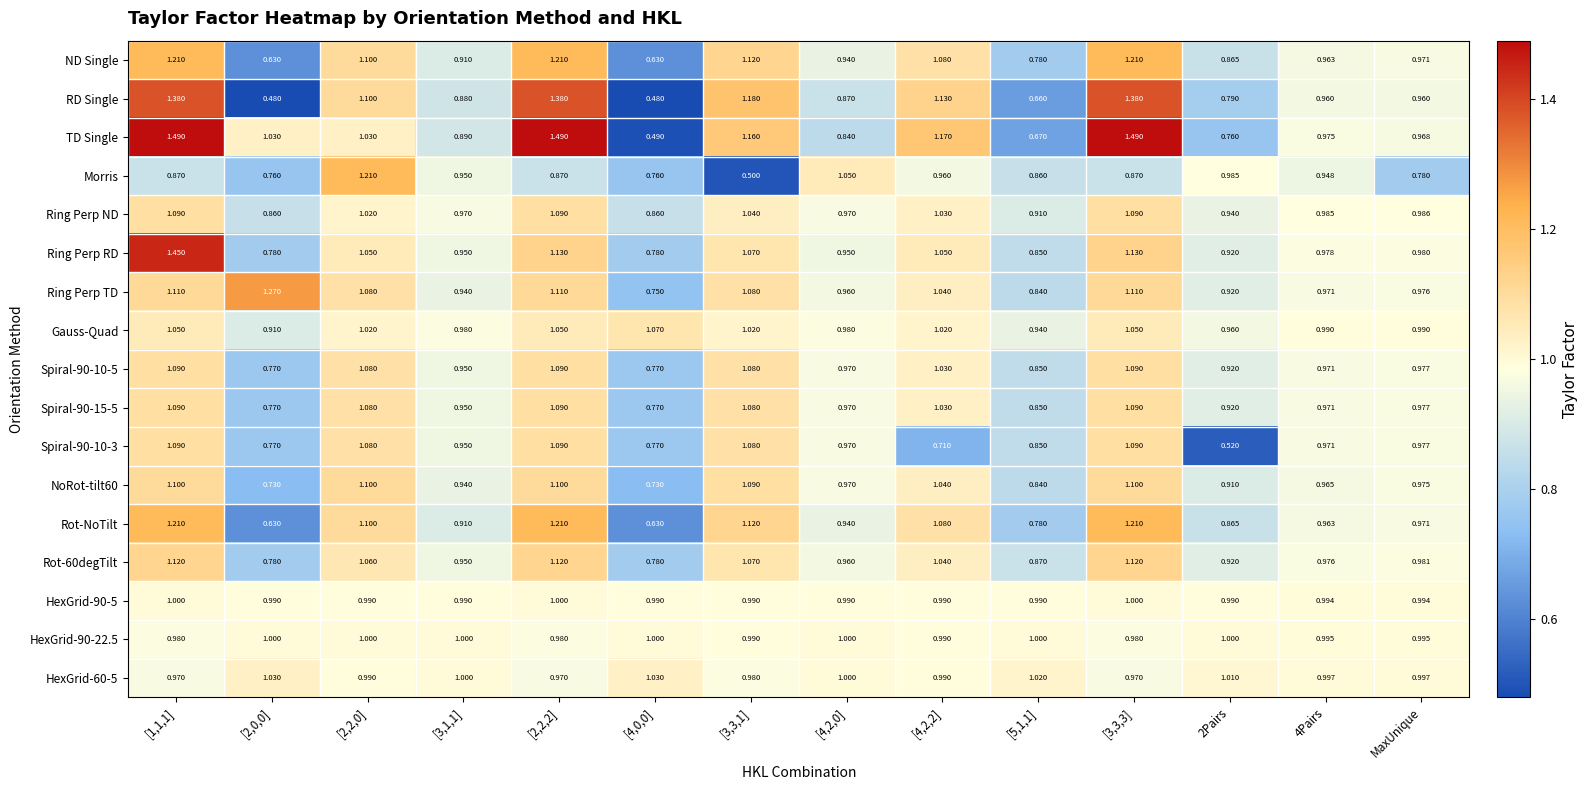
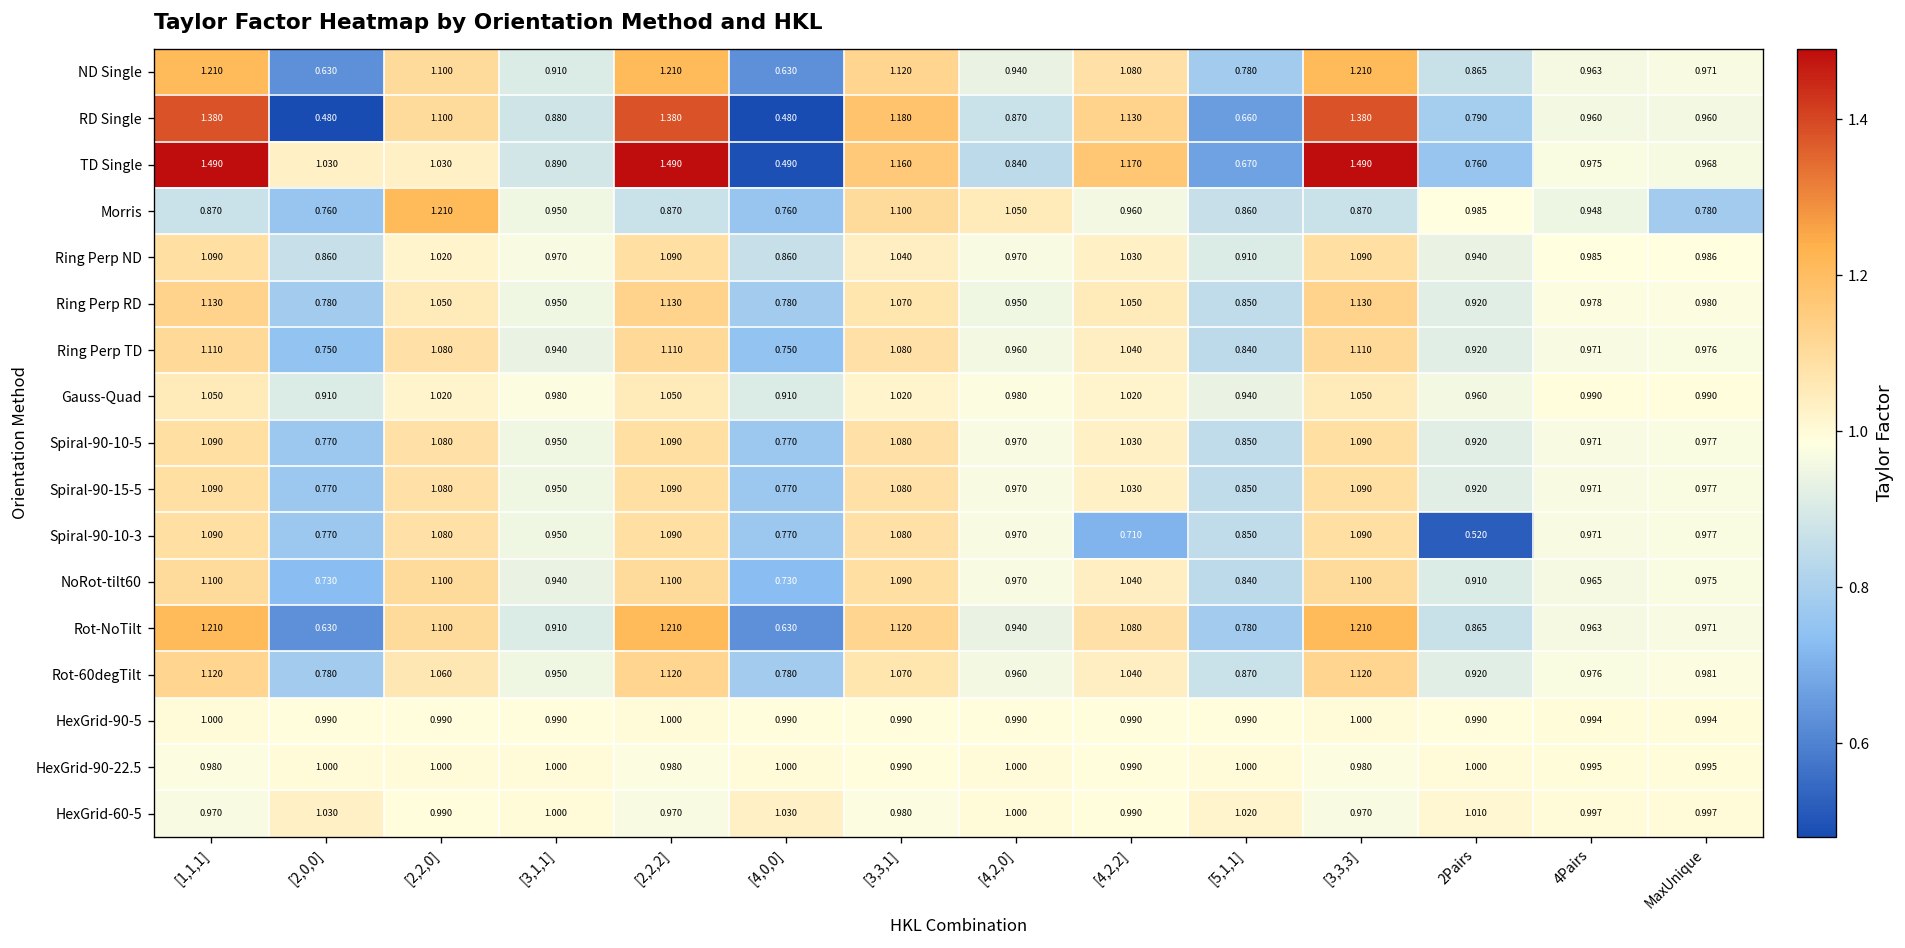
Morris, [3,3,1]: 0.500 -> 1.100
Ring Perp RD, [1,1,1]: 1.450 -> 1.130
Ring Perp TD, [2,0,0]: 1.270 -> 0.750
Gauss-Quad, [4,0,0]: 1.070 -> 0.910
